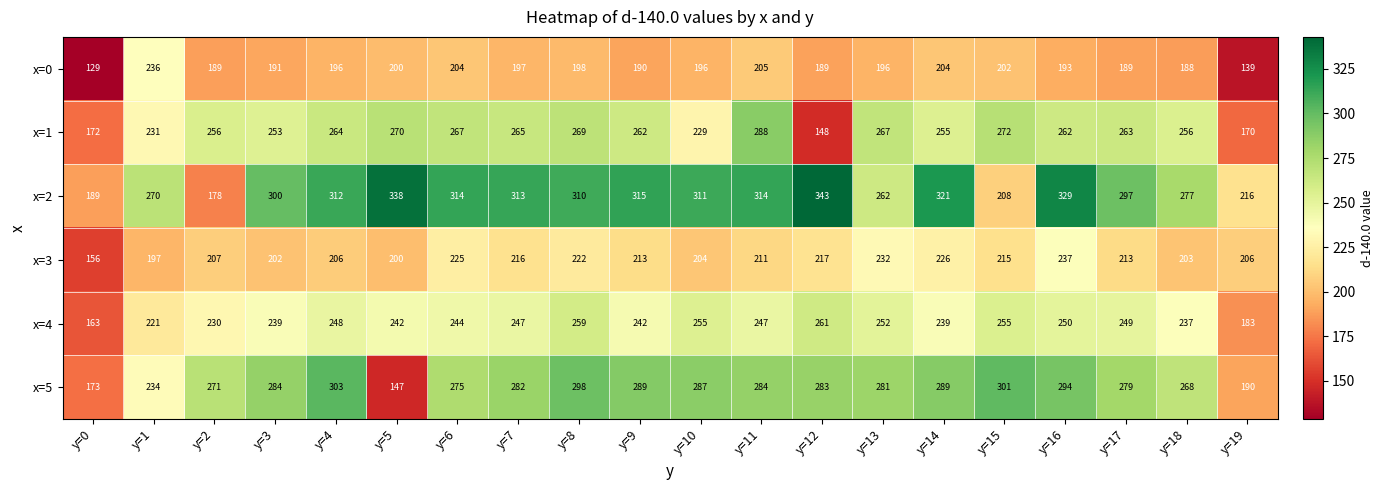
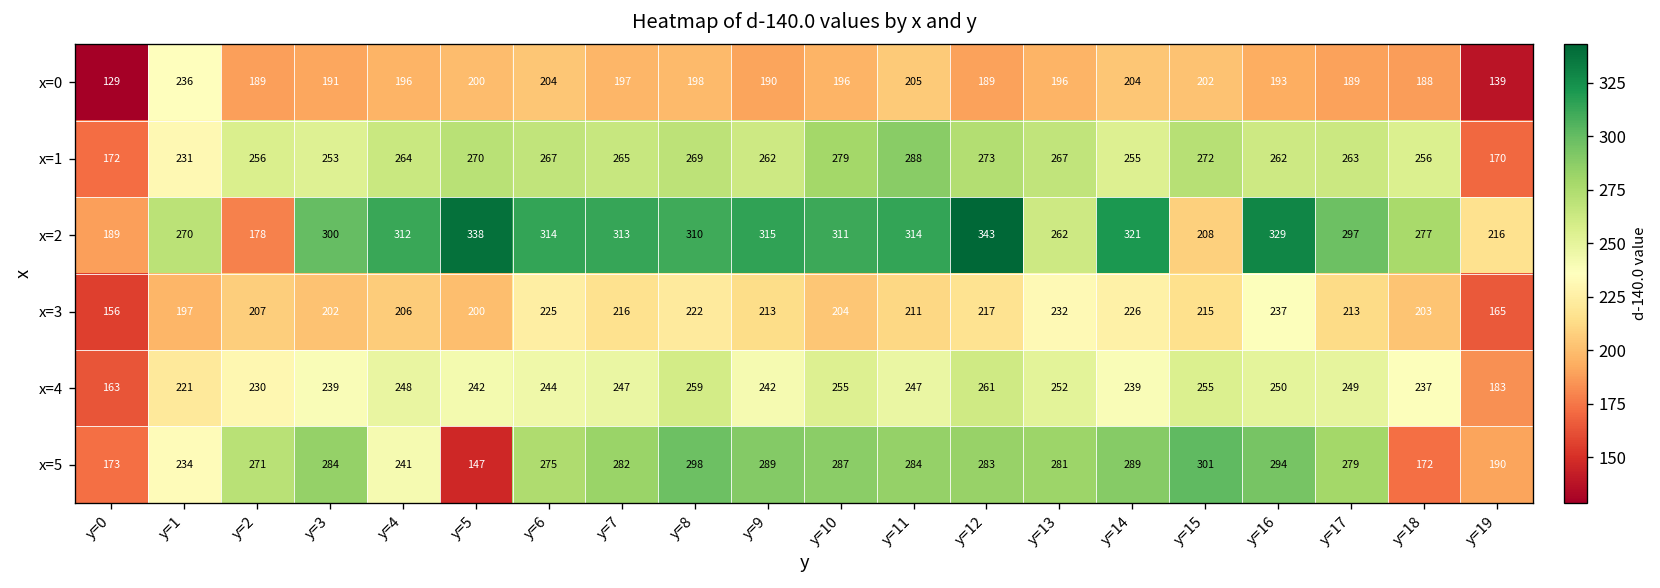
x=1, y=10: 229 -> 279
x=1, y=12: 148 -> 273
x=3, y=19: 206 -> 165
x=5, y=4: 303 -> 241
x=5, y=18: 268 -> 172
